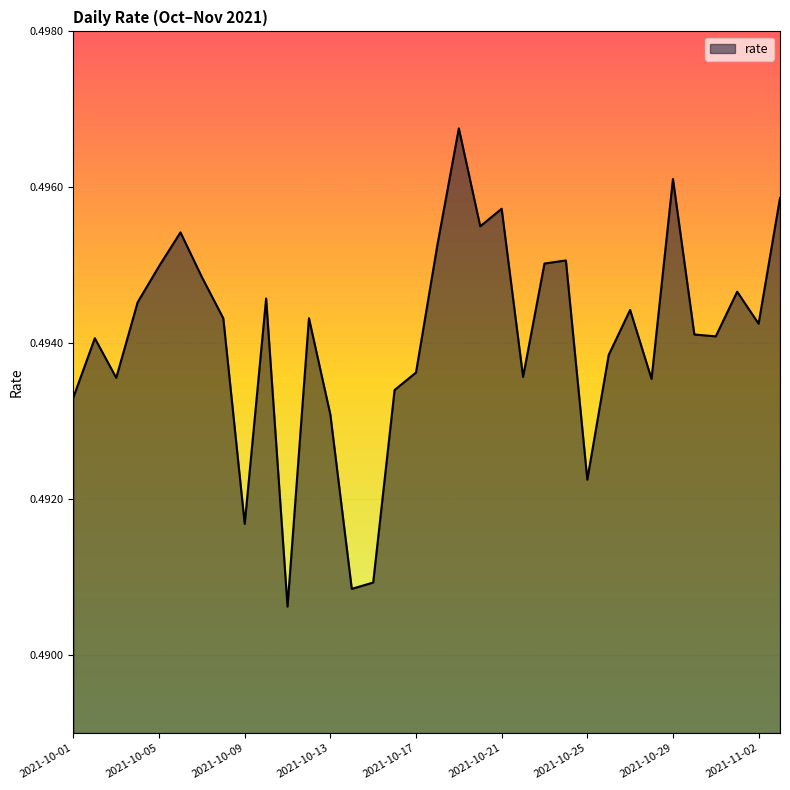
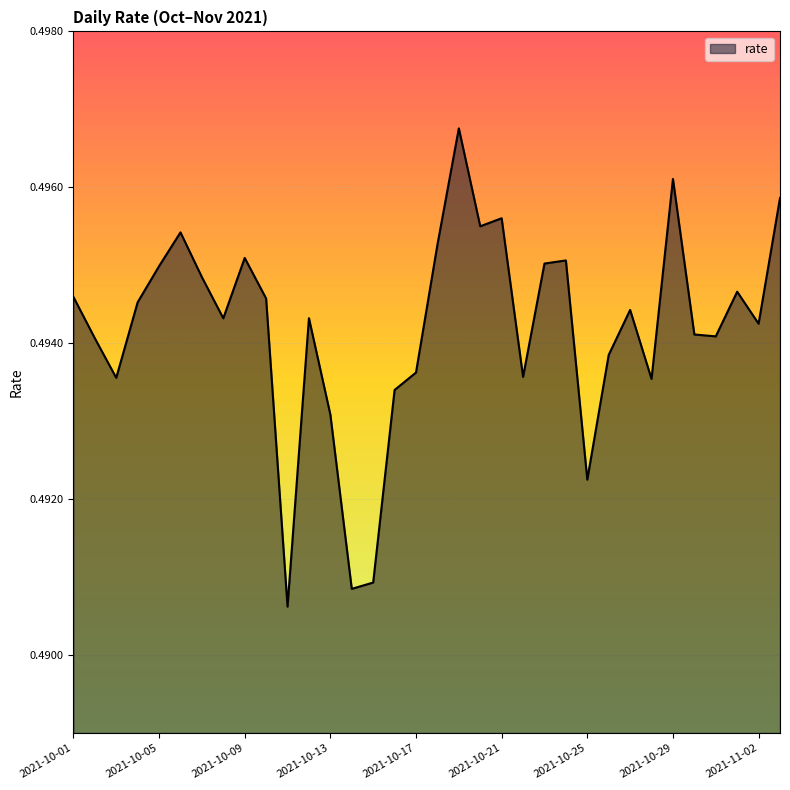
2021-10-01: 0.4933 -> 0.4946
2021-10-09: 0.4917 -> 0.4951
2021-10-21: 0.4957 -> 0.4956
